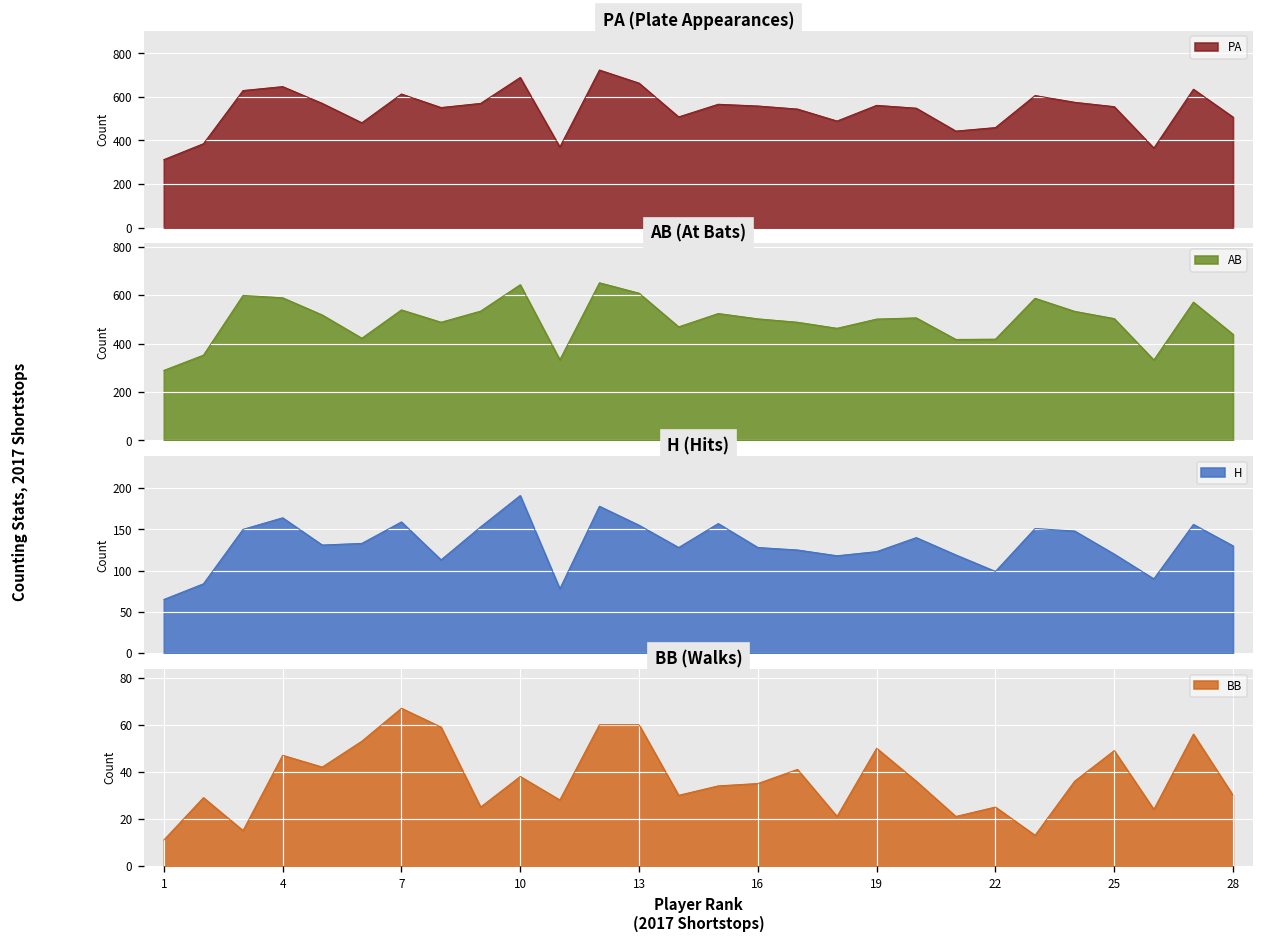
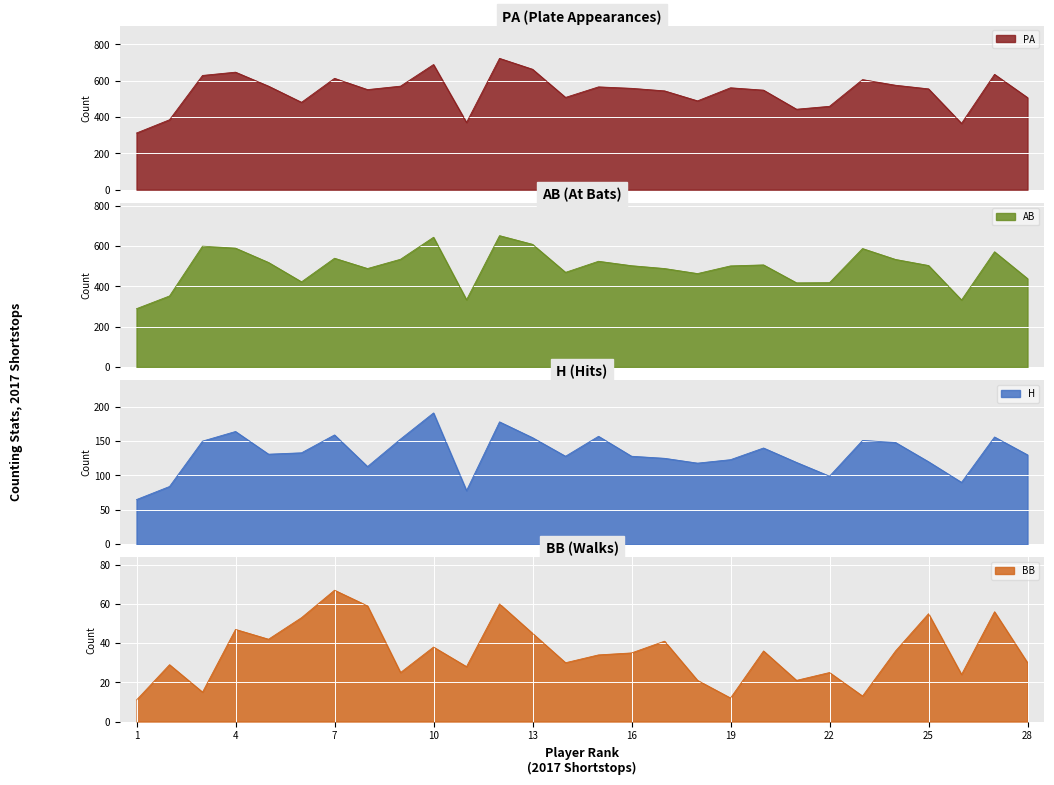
BB (Walks), 13: 60 -> 45
BB (Walks), 19: 50 -> 12
BB (Walks), 25: 49 -> 55
